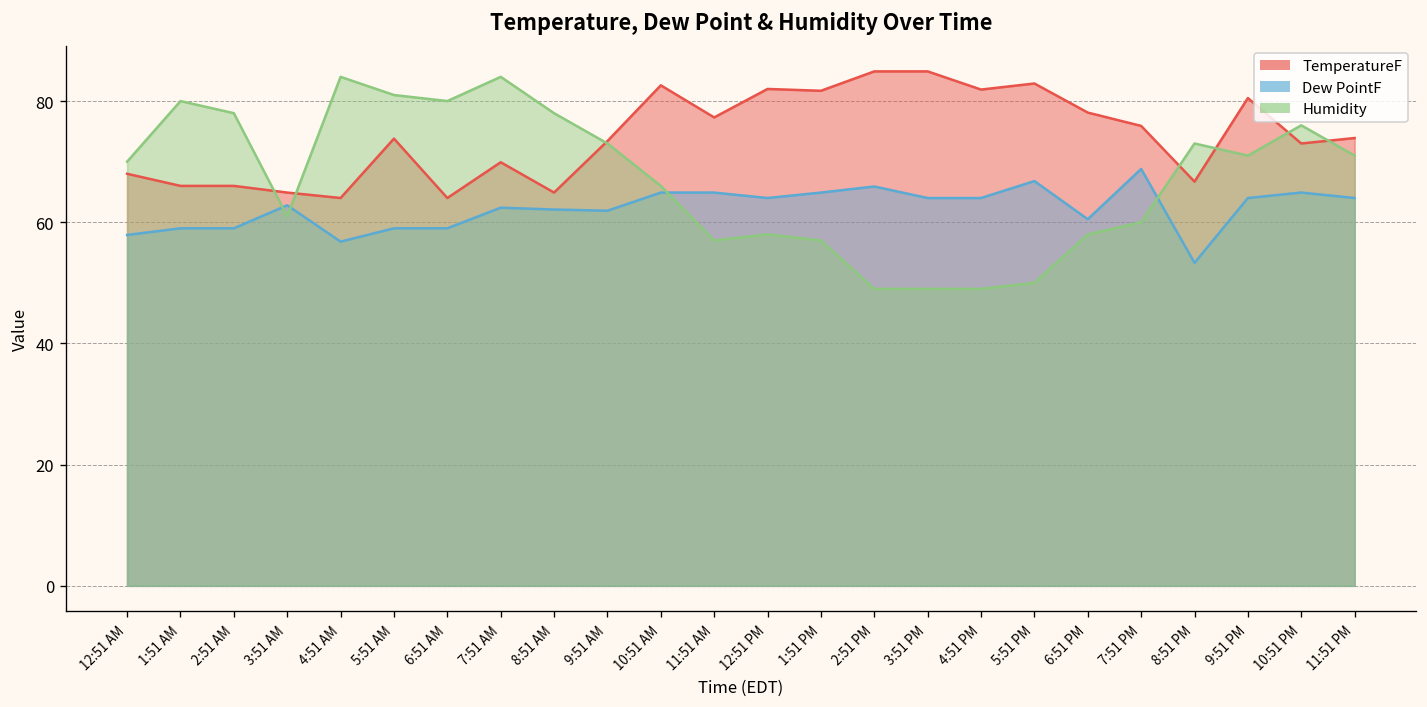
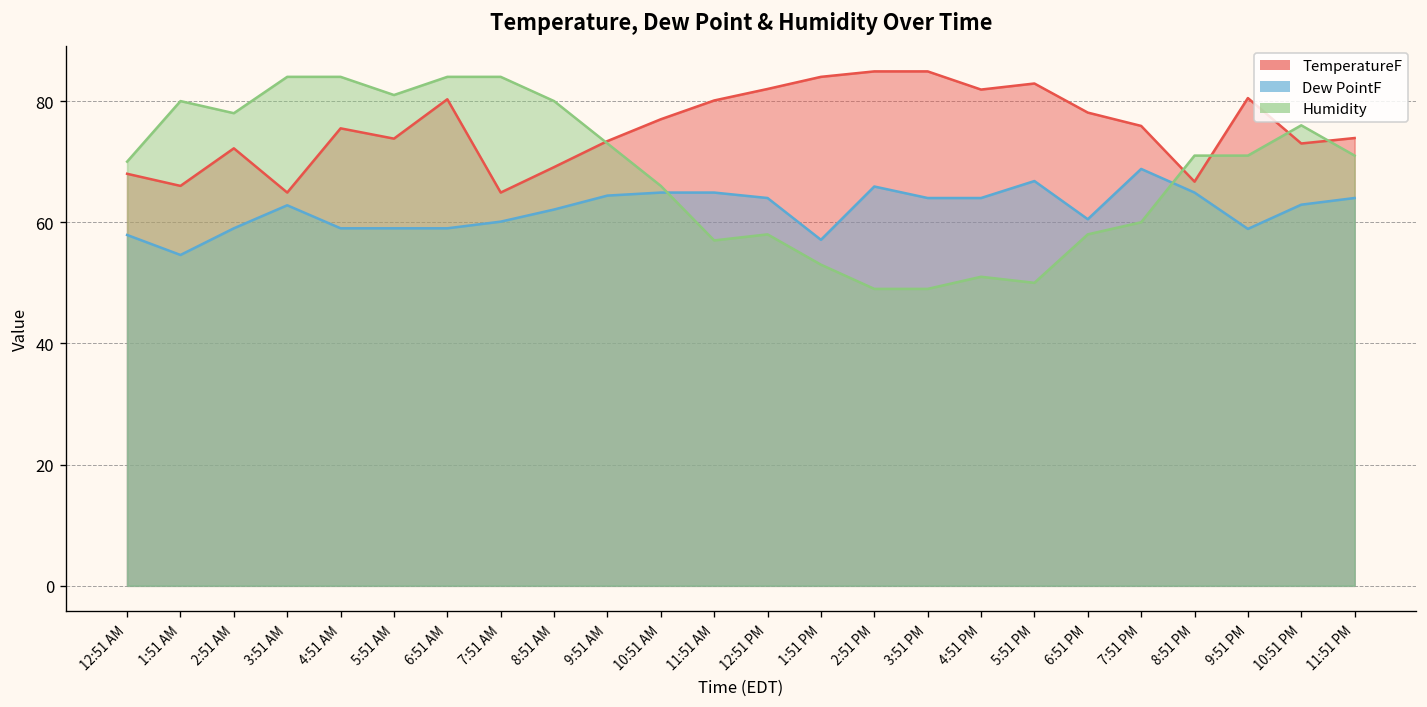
Dew PointF, 1:51 AM: 59 -> 55
TemperatureF, 2:51 AM: 66 -> 72
Humidity, 3:51 AM: 61 -> 84
TemperatureF, 4:51 AM: 64 -> 76
Dew PointF, 4:51 AM: 57 -> 59
TemperatureF, 6:51 AM: 64 -> 80
Humidity, 6:51 AM: 80 -> 84
TemperatureF, 7:51 AM: 70 -> 65
Dew PointF, 7:51 AM: 62 -> 60
TemperatureF, 8:51 AM: 65 -> 69
Humidity, 8:51 AM: 78 -> 80
Dew PointF, 9:51 AM: 62 -> 64
TemperatureF, 10:51 AM: 83 -> 77
TemperatureF, 11:51 AM: 77 -> 80
TemperatureF, 1:51 PM: 82 -> 84
Dew PointF, 1:51 PM: 65 -> 57
Humidity, 1:51 PM: 57 -> 53
Humidity, 4:51 PM: 49 -> 51
Dew PointF, 8:51 PM: 53 -> 65
Humidity, 8:51 PM: 73 -> 71
Dew PointF, 9:51 PM: 64 -> 59
Dew PointF, 10:51 PM: 65 -> 63
